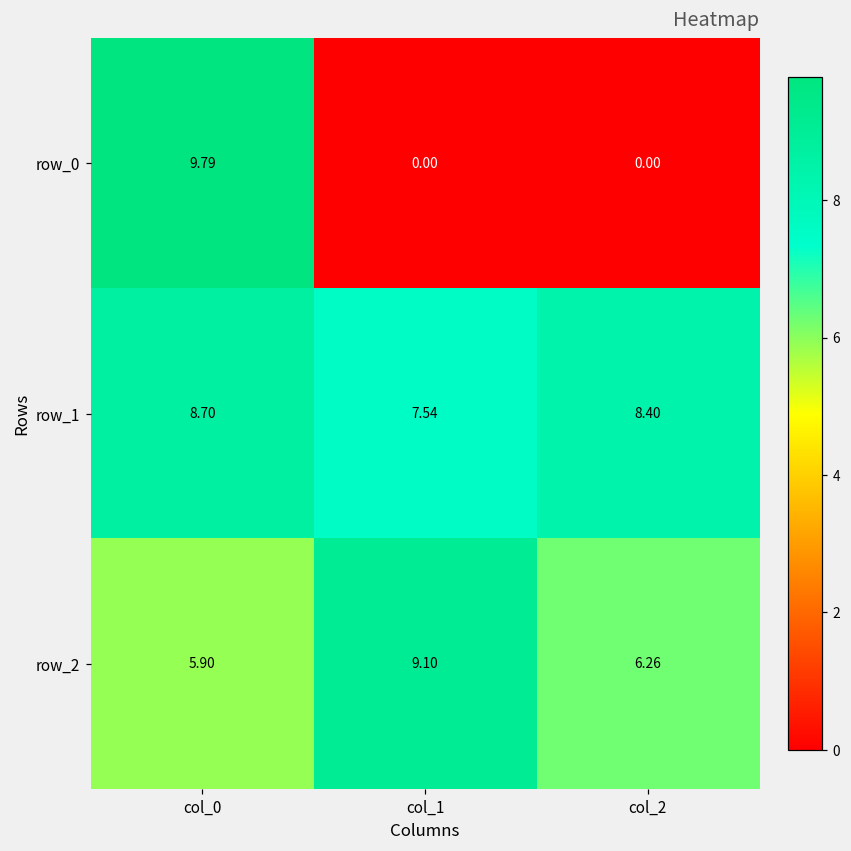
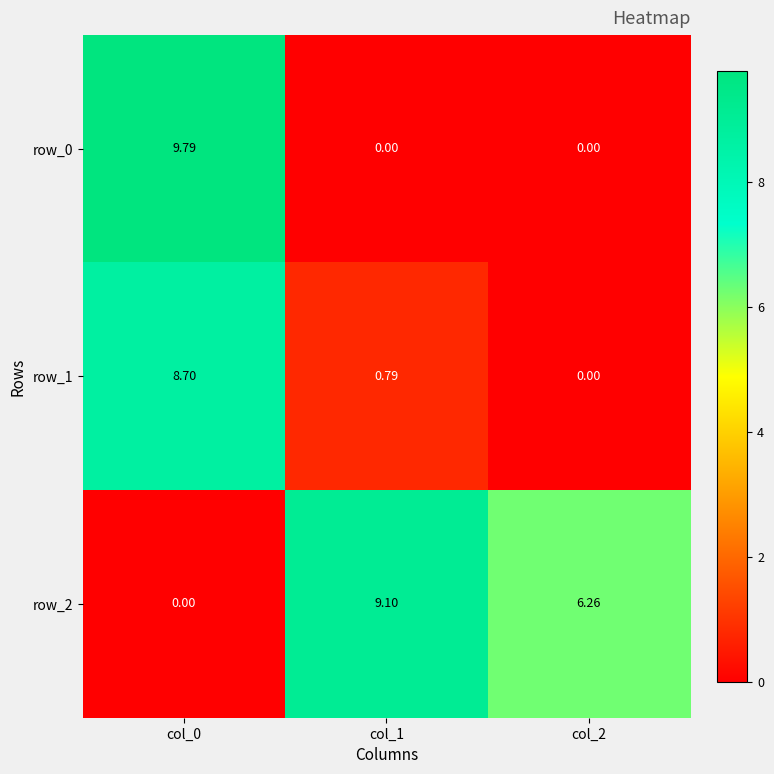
row_1, col_1: 7.54 -> 0.79
row_1, col_2: 8.40 -> 0.00
row_2, col_0: 5.90 -> 0.00
